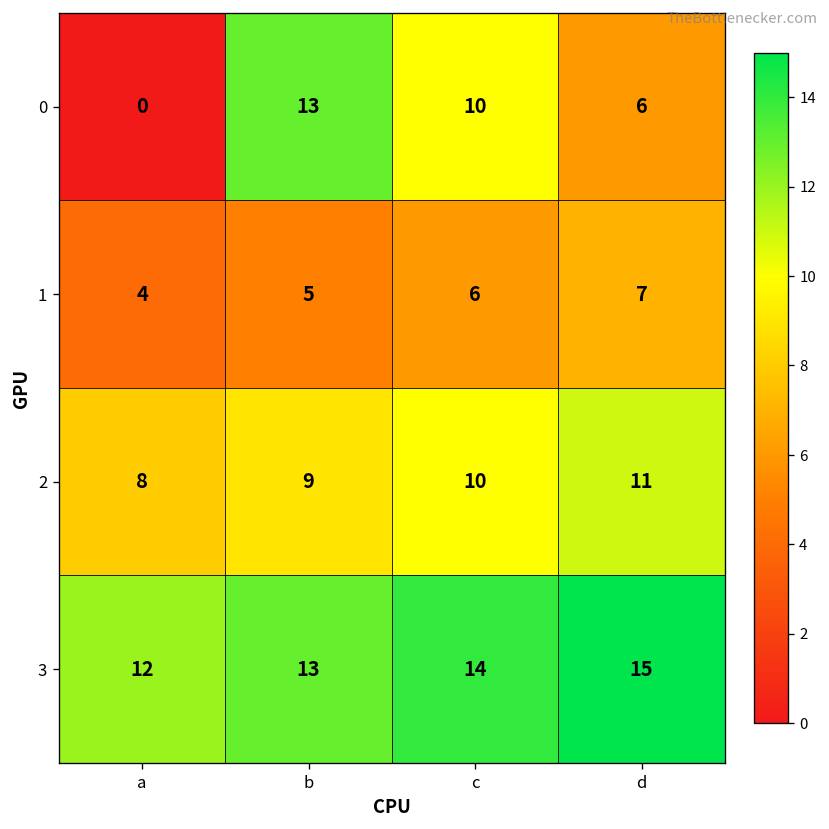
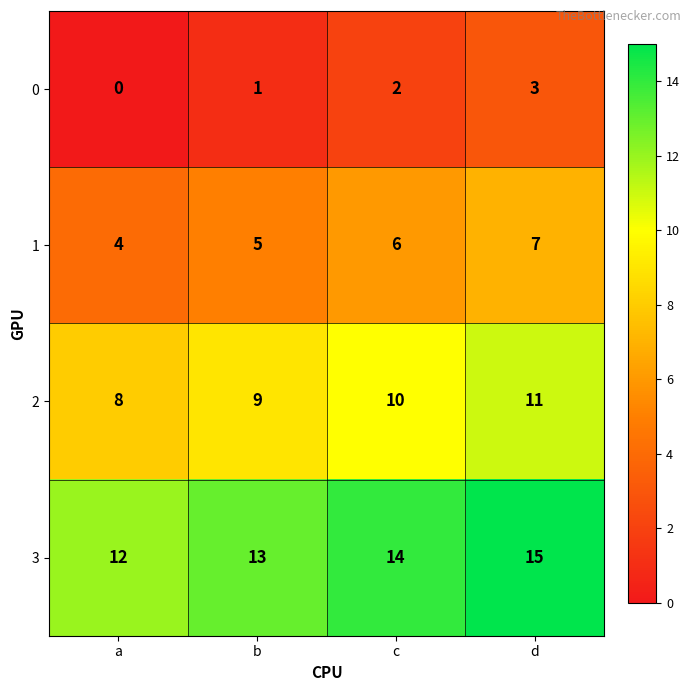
0, b: 13 -> 1
0, c: 10 -> 2
0, d: 6 -> 3
